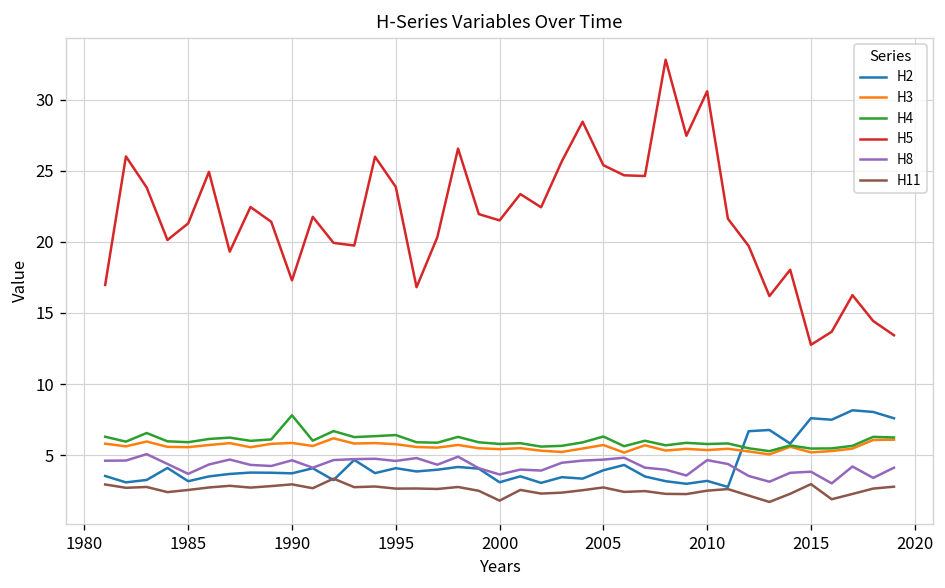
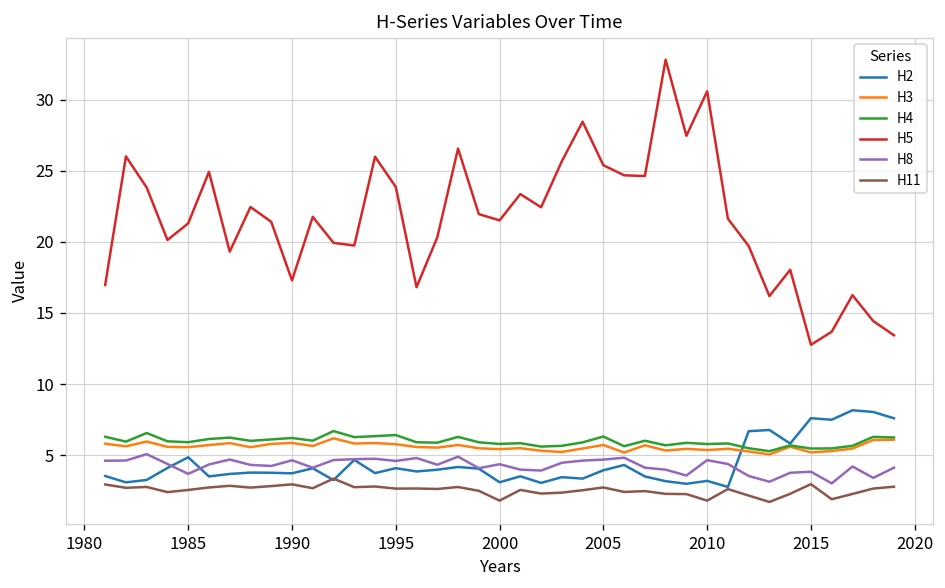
H2, 1985: 3.2 -> 4.9
H4, 1990: 7.8 -> 6.2
H8, 2000: 3.6 -> 4.4
H11, 2010: 2.5 -> 1.8
